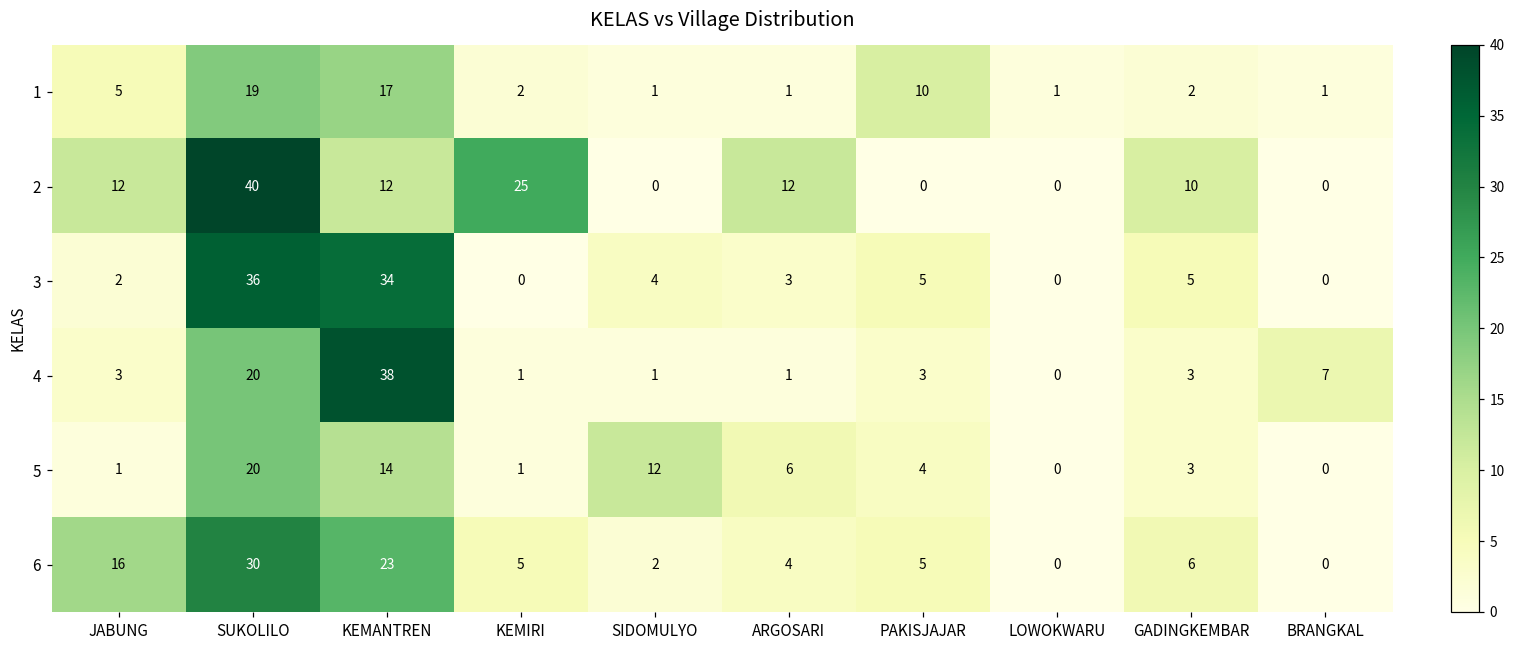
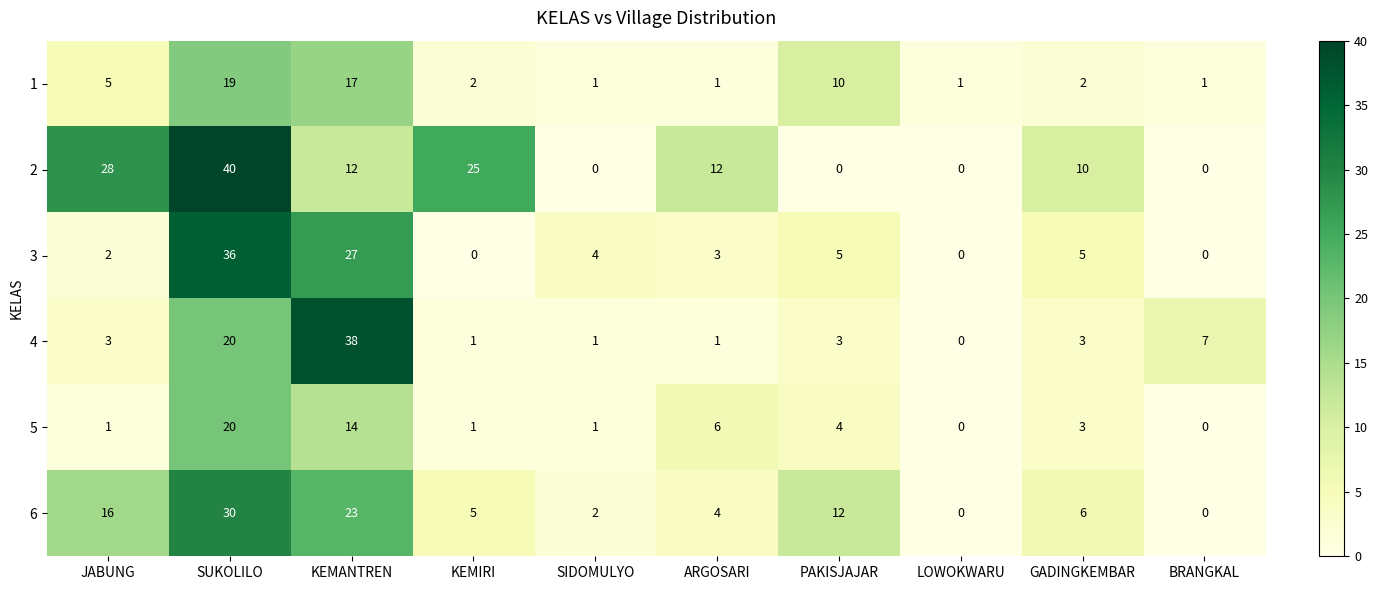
2, JABUNG: 12 -> 28
3, KEMANTREN: 34 -> 27
5, SIDOMULYO: 12 -> 1
6, PAKISJAJAR: 5 -> 12
